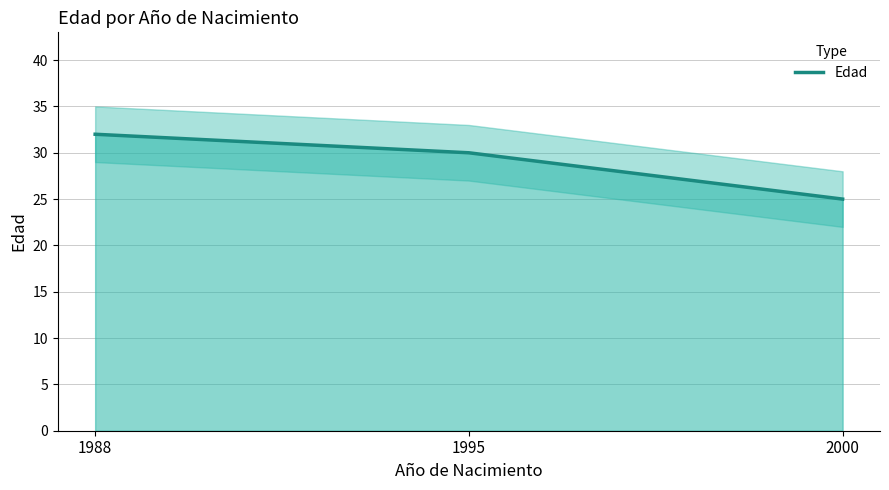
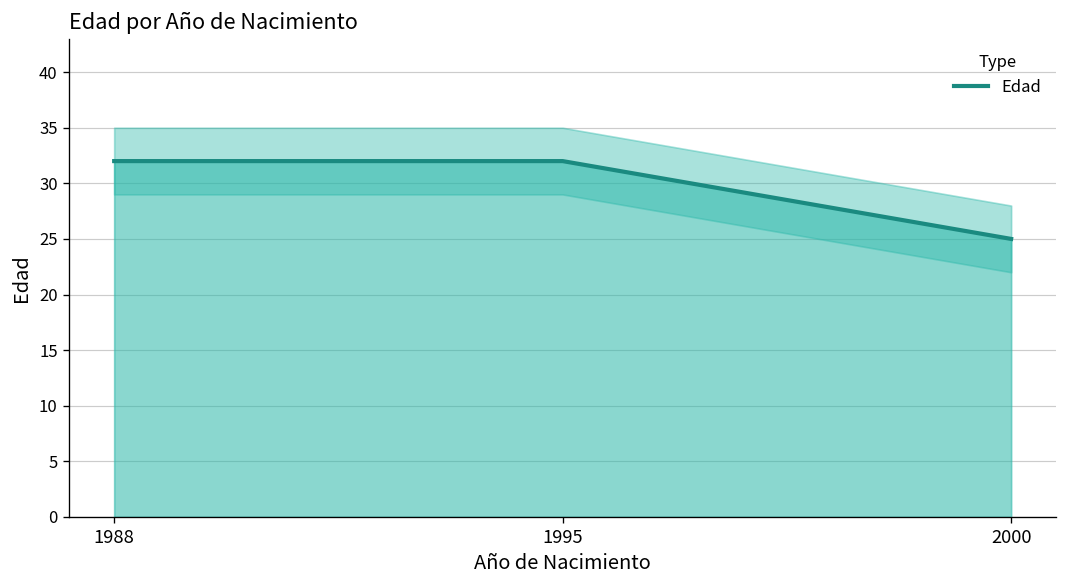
Edad, 1995: 30 -> 32
